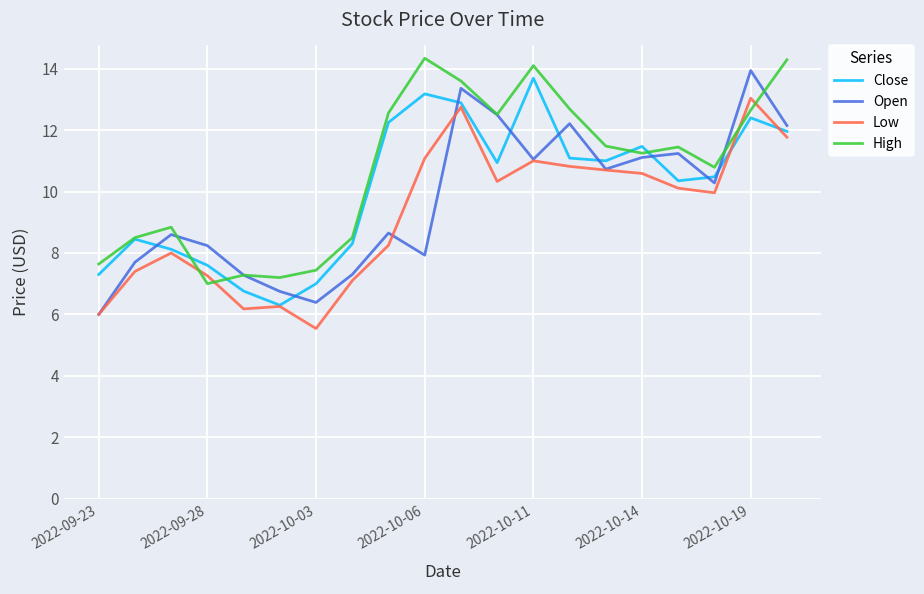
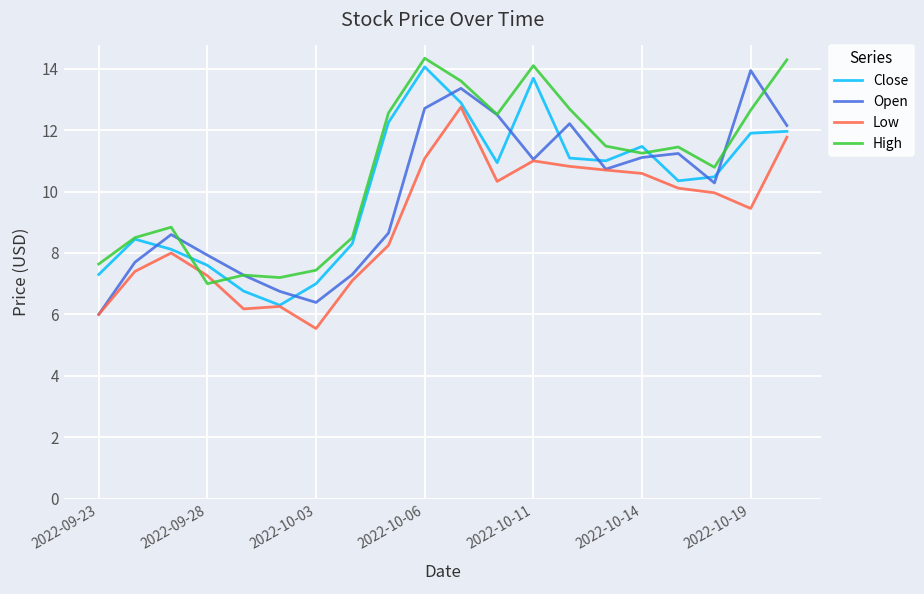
Open, 2022-09-28: 8.2 -> 7.9
Close, 2022-10-06: 13.2 -> 14.1
Open, 2022-10-06: 7.9 -> 12.7
Close, 2022-10-19: 12.4 -> 11.9
Low, 2022-10-19: 13.0 -> 9.5
